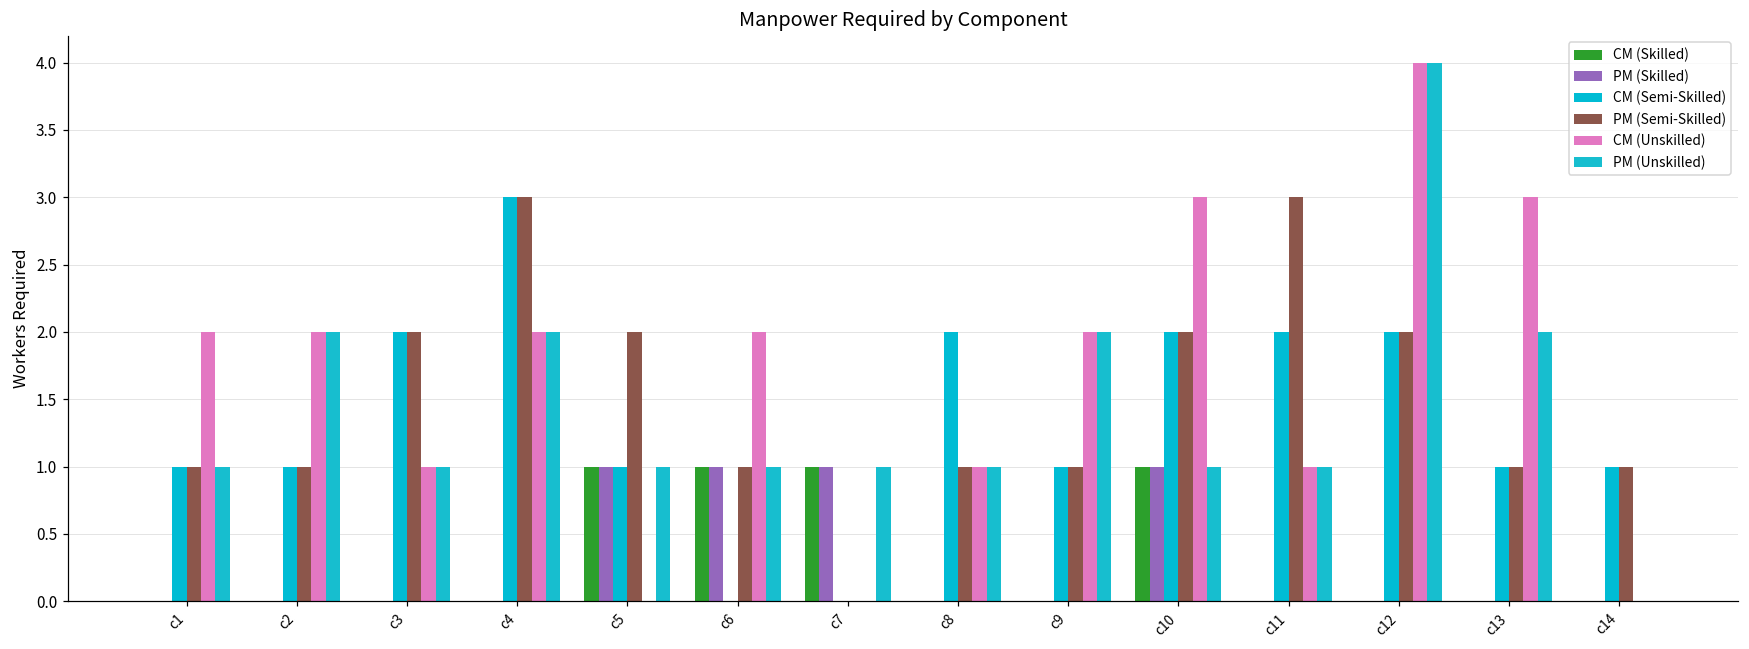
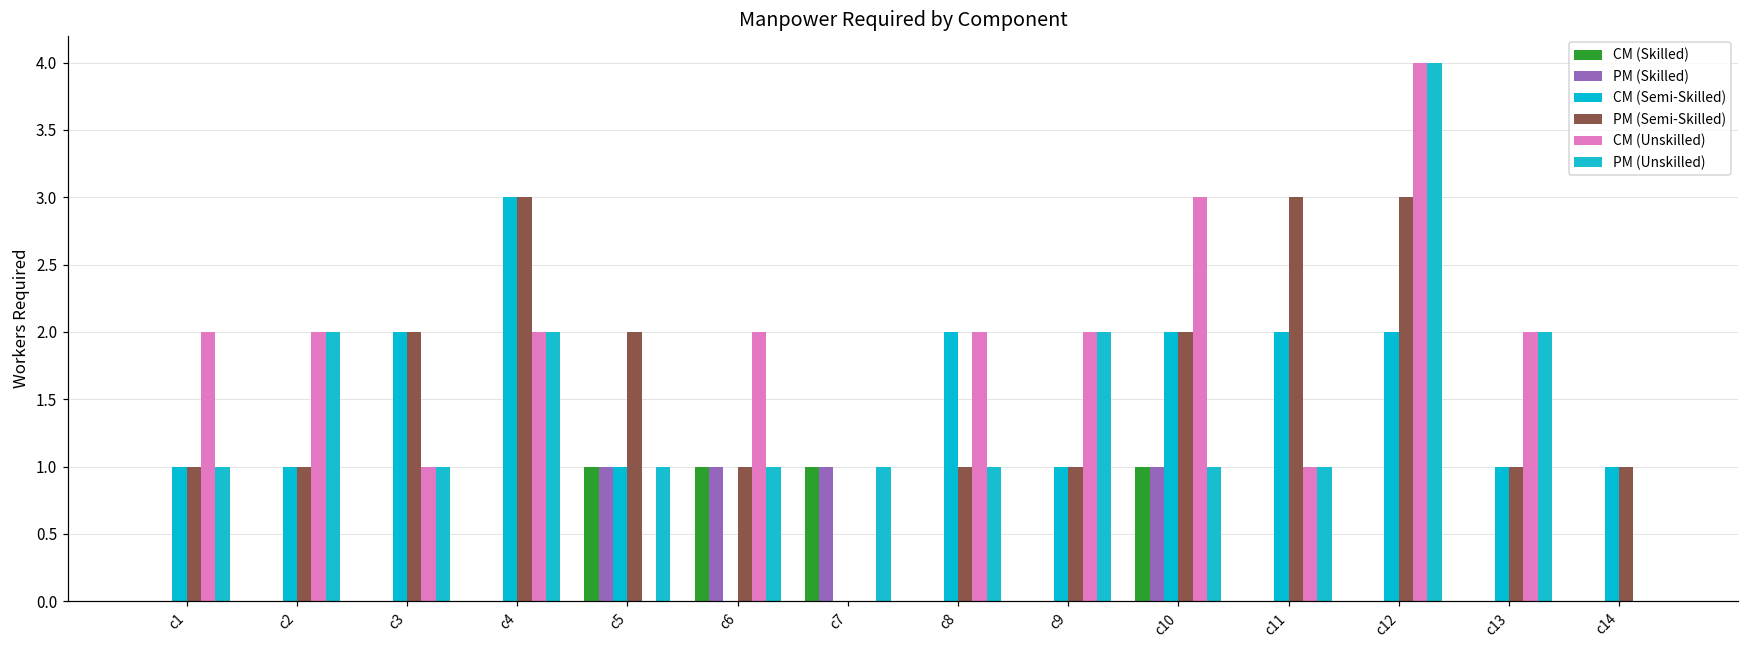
CM (Unskilled), c8: 1 -> 2
PM (Semi-Skilled), c12: 2 -> 3
CM (Unskilled), c13: 3 -> 2
